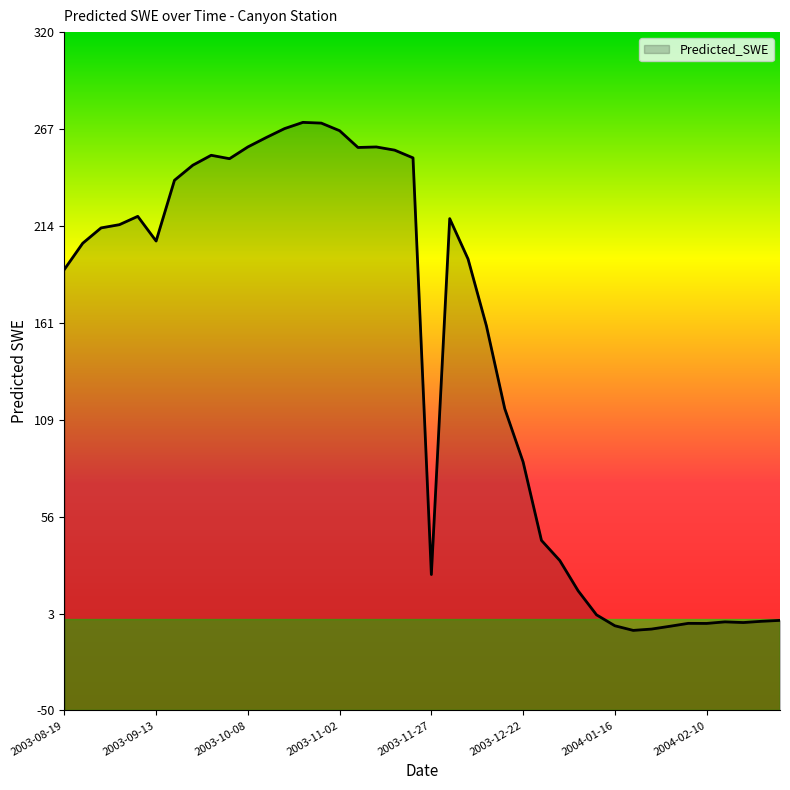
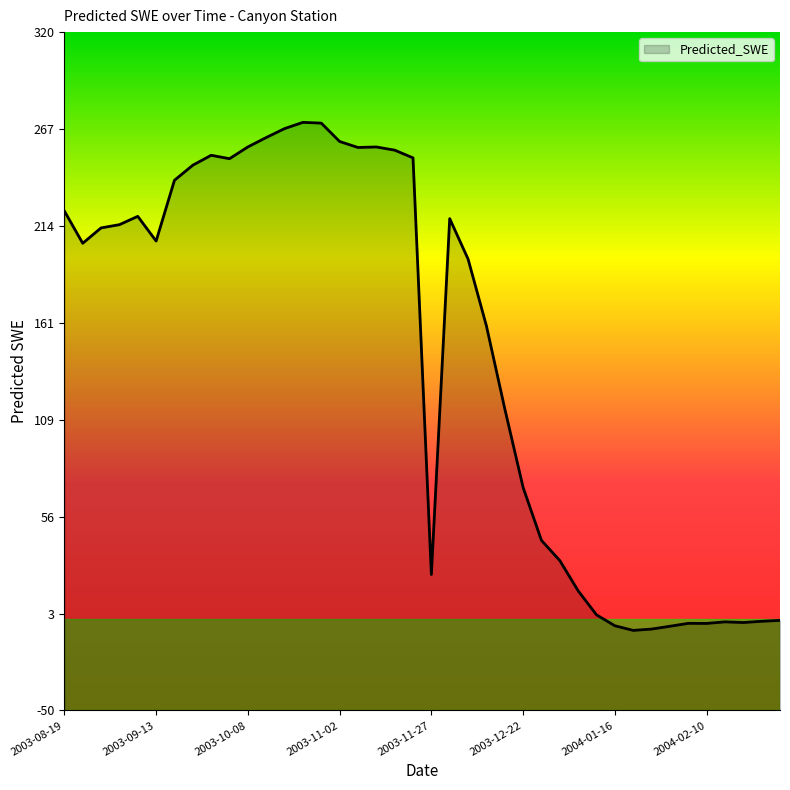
2003-08-19: 191 -> 222
2003-11-02: 266 -> 260
2003-12-22: 86 -> 72
